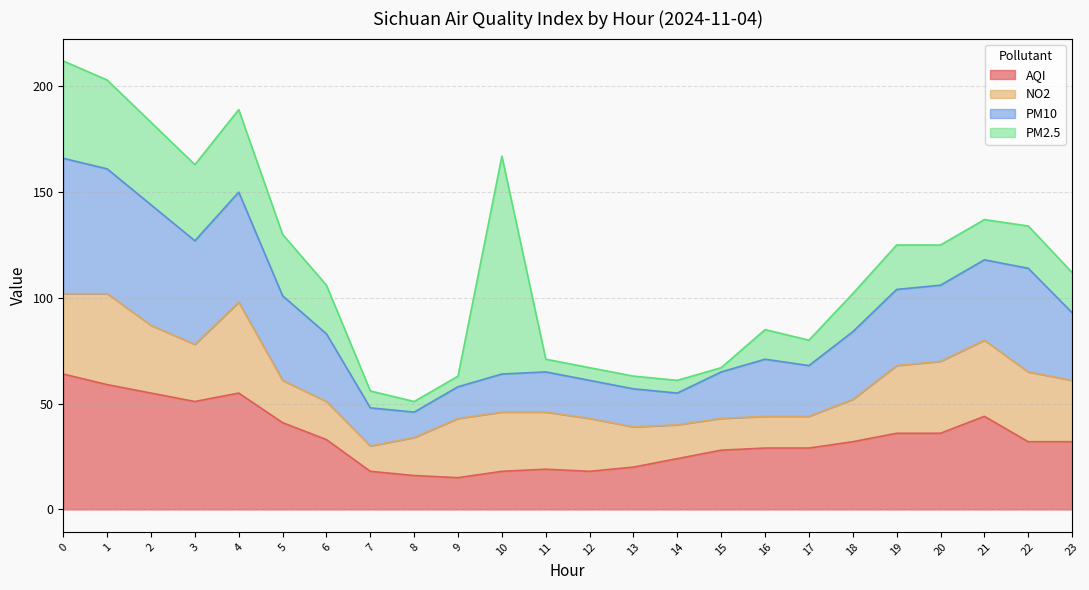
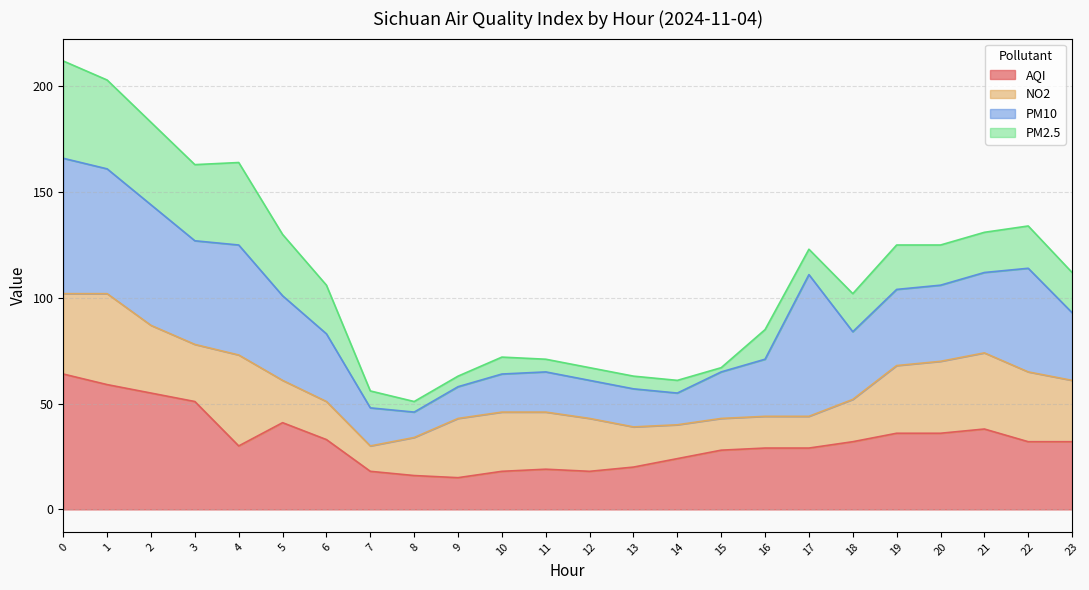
AQI, 4: 55 -> 30
PM2.5, 10: 103 -> 8
PM10, 17: 24 -> 67
AQI, 21: 44 -> 38
